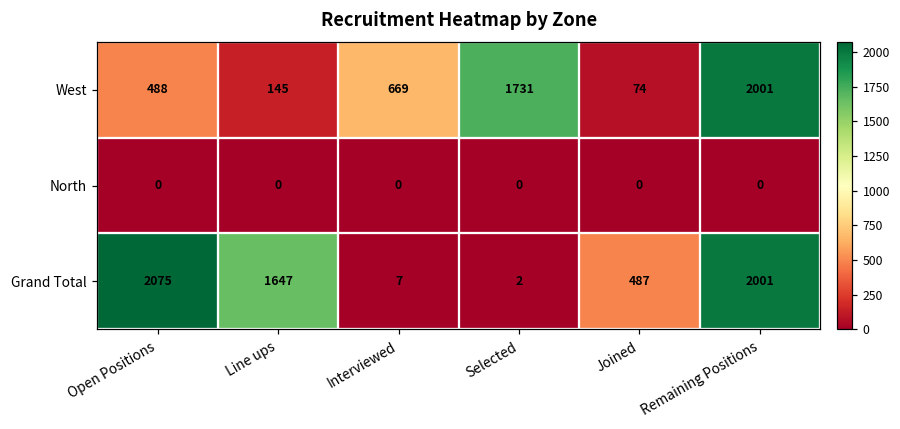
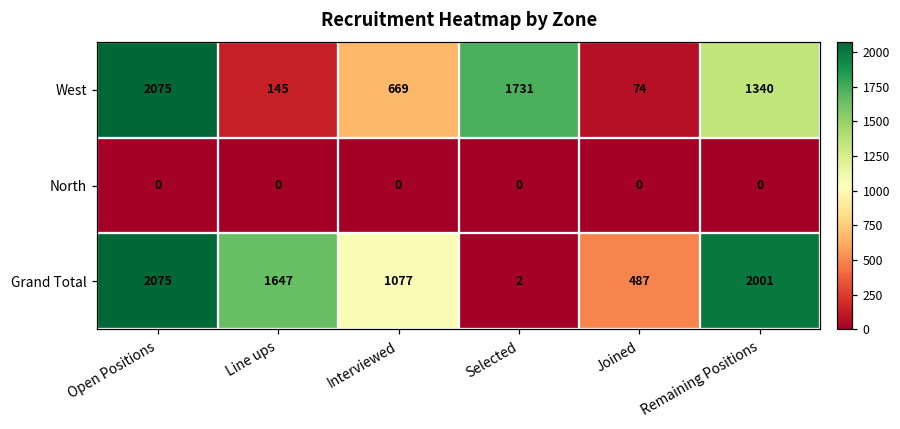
West, Open Positions: 488 -> 2075
West, Remaining Positions: 2001 -> 1340
Grand Total, Interviewed: 7 -> 1077
